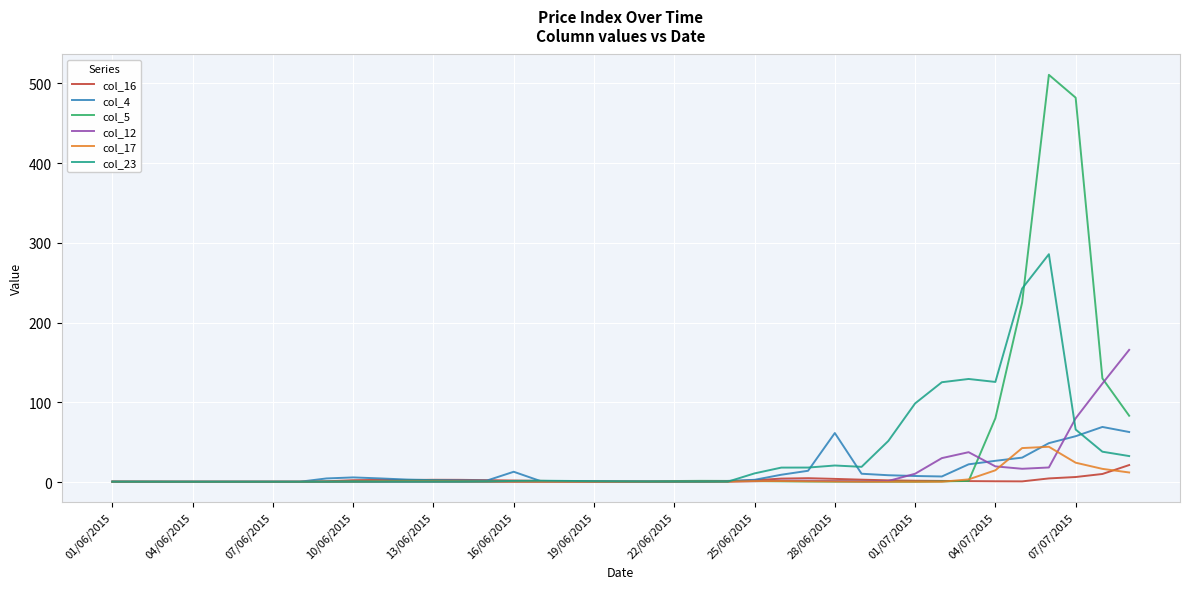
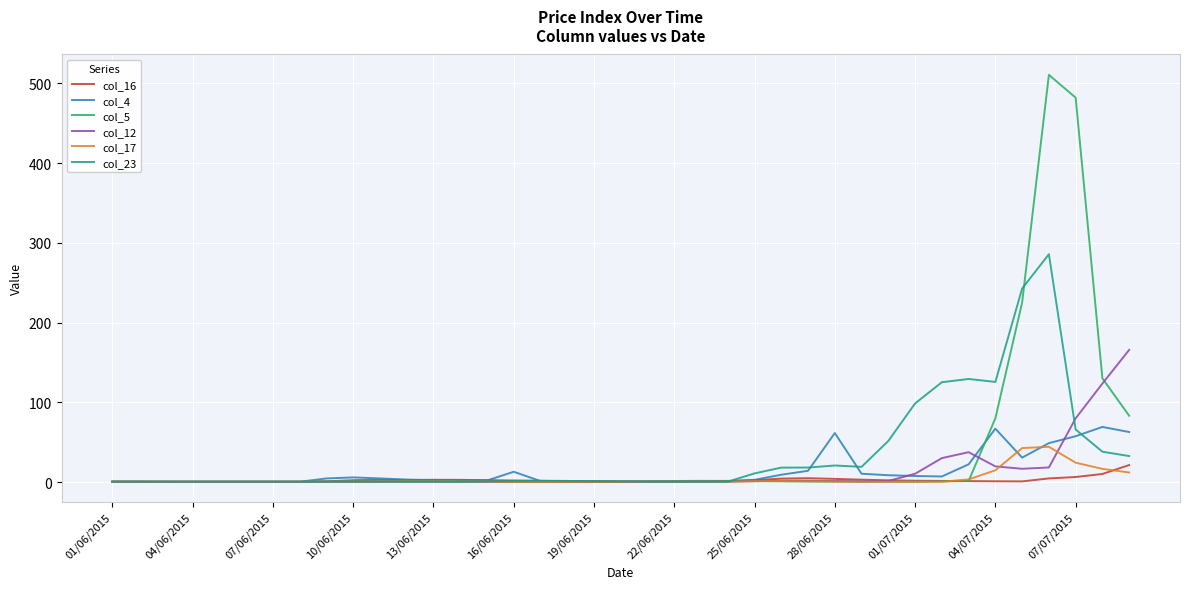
col_4, 04/07/2015: 30 -> 70
